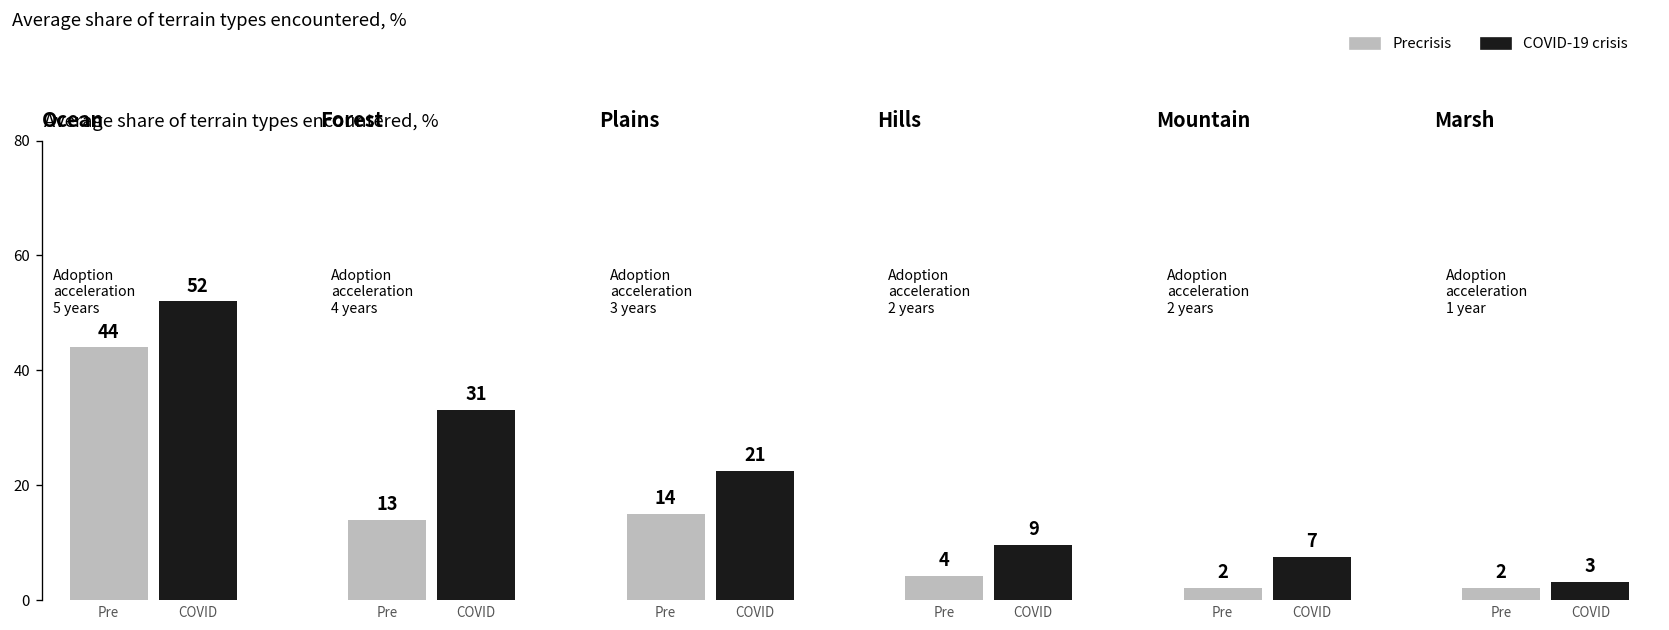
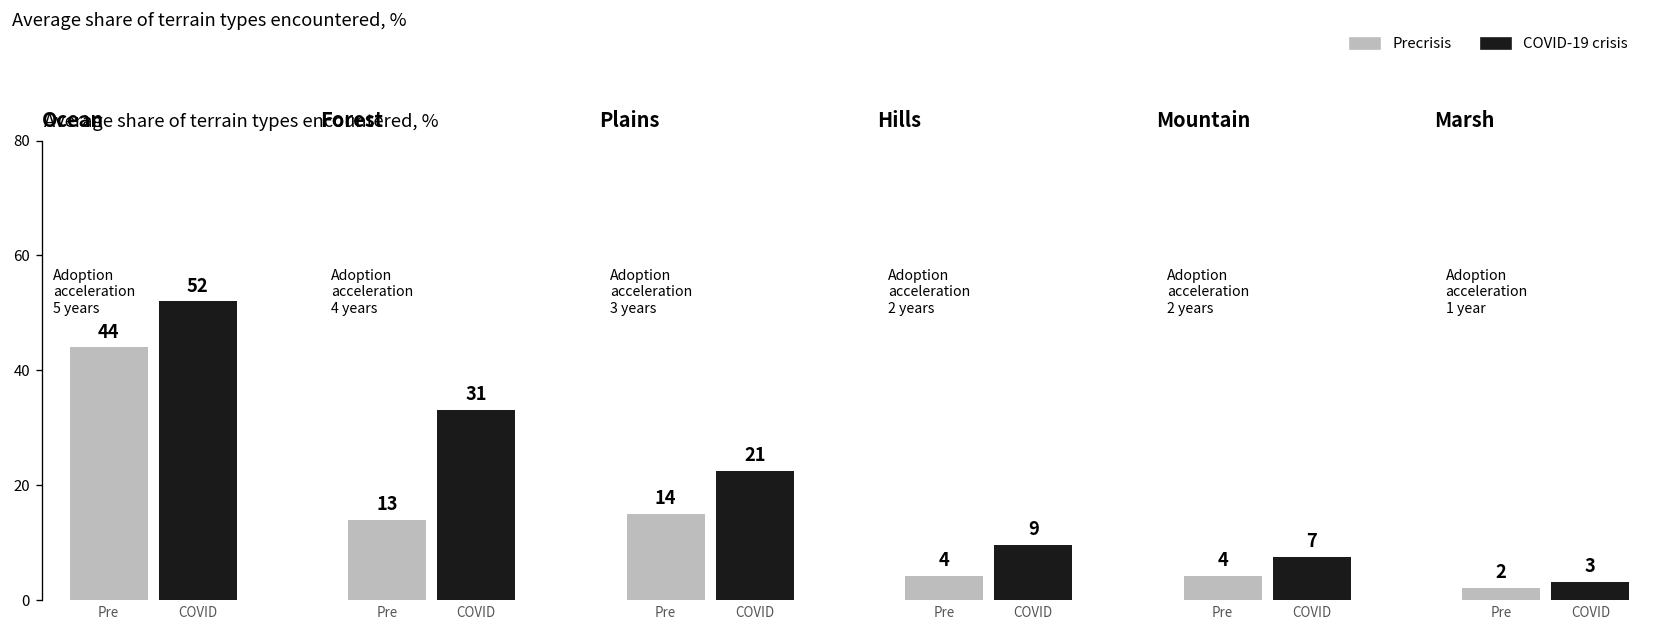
Mountain, Pre: 2 -> 4
